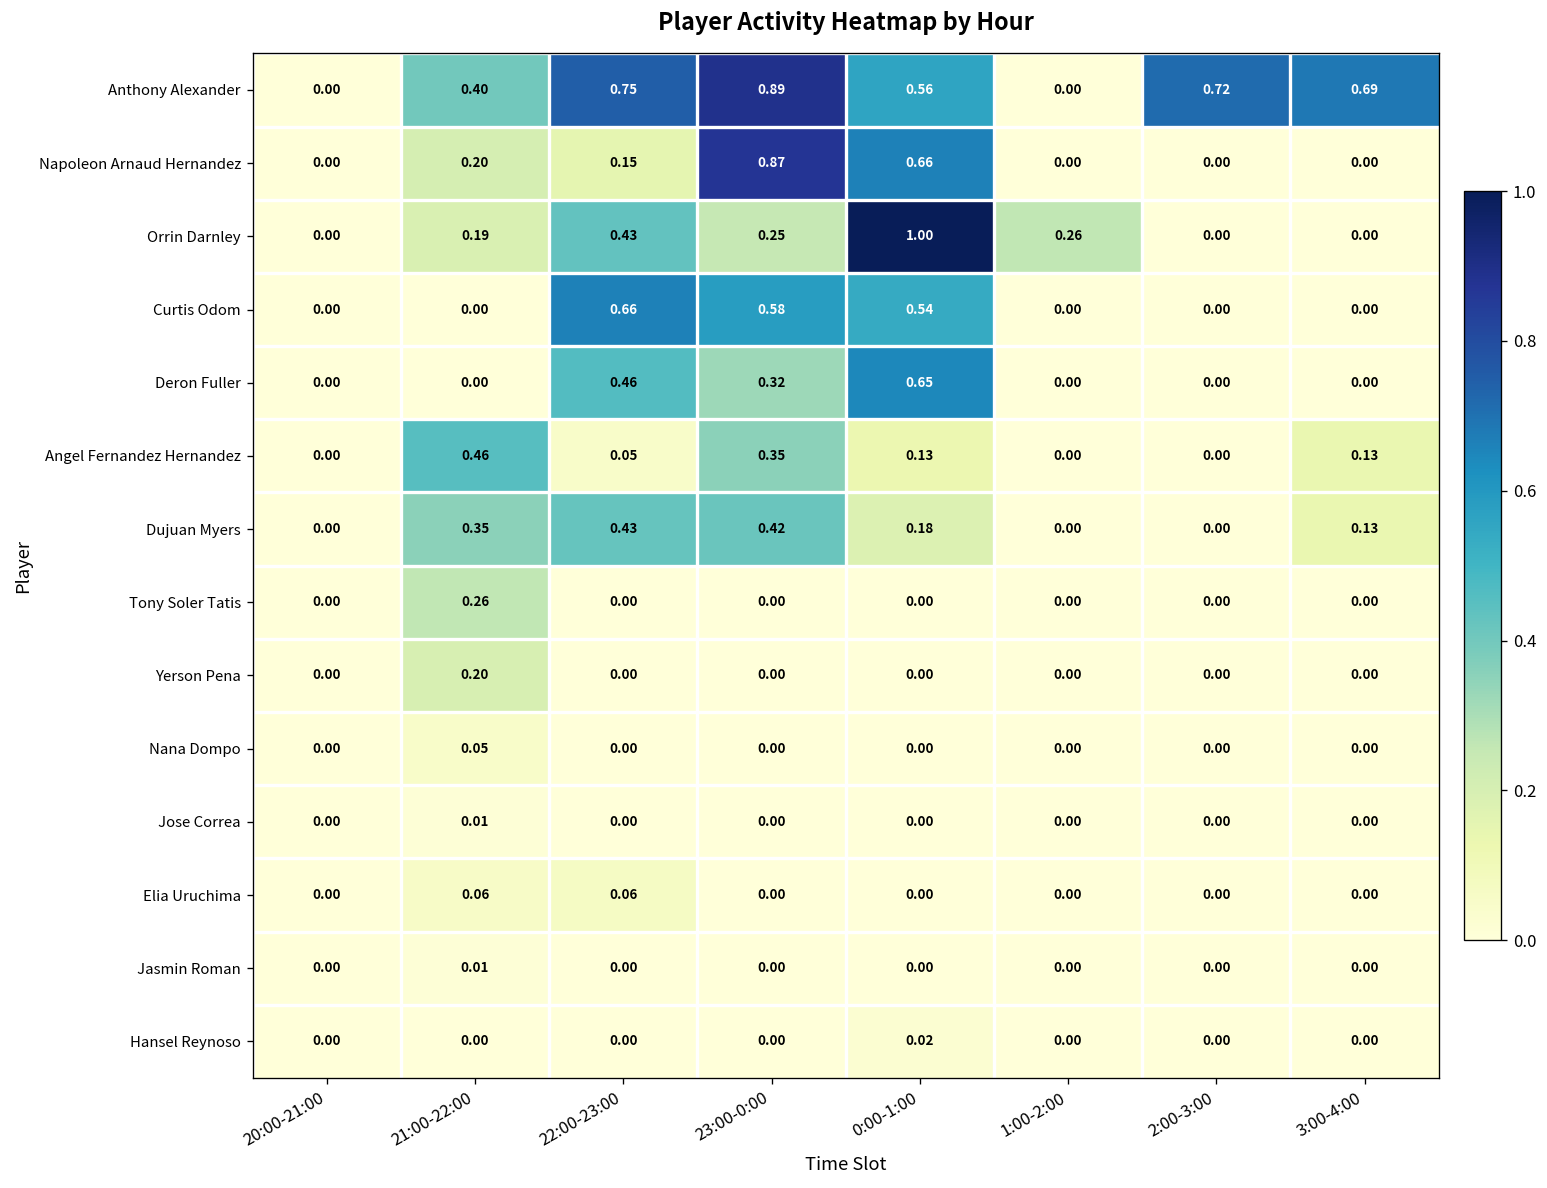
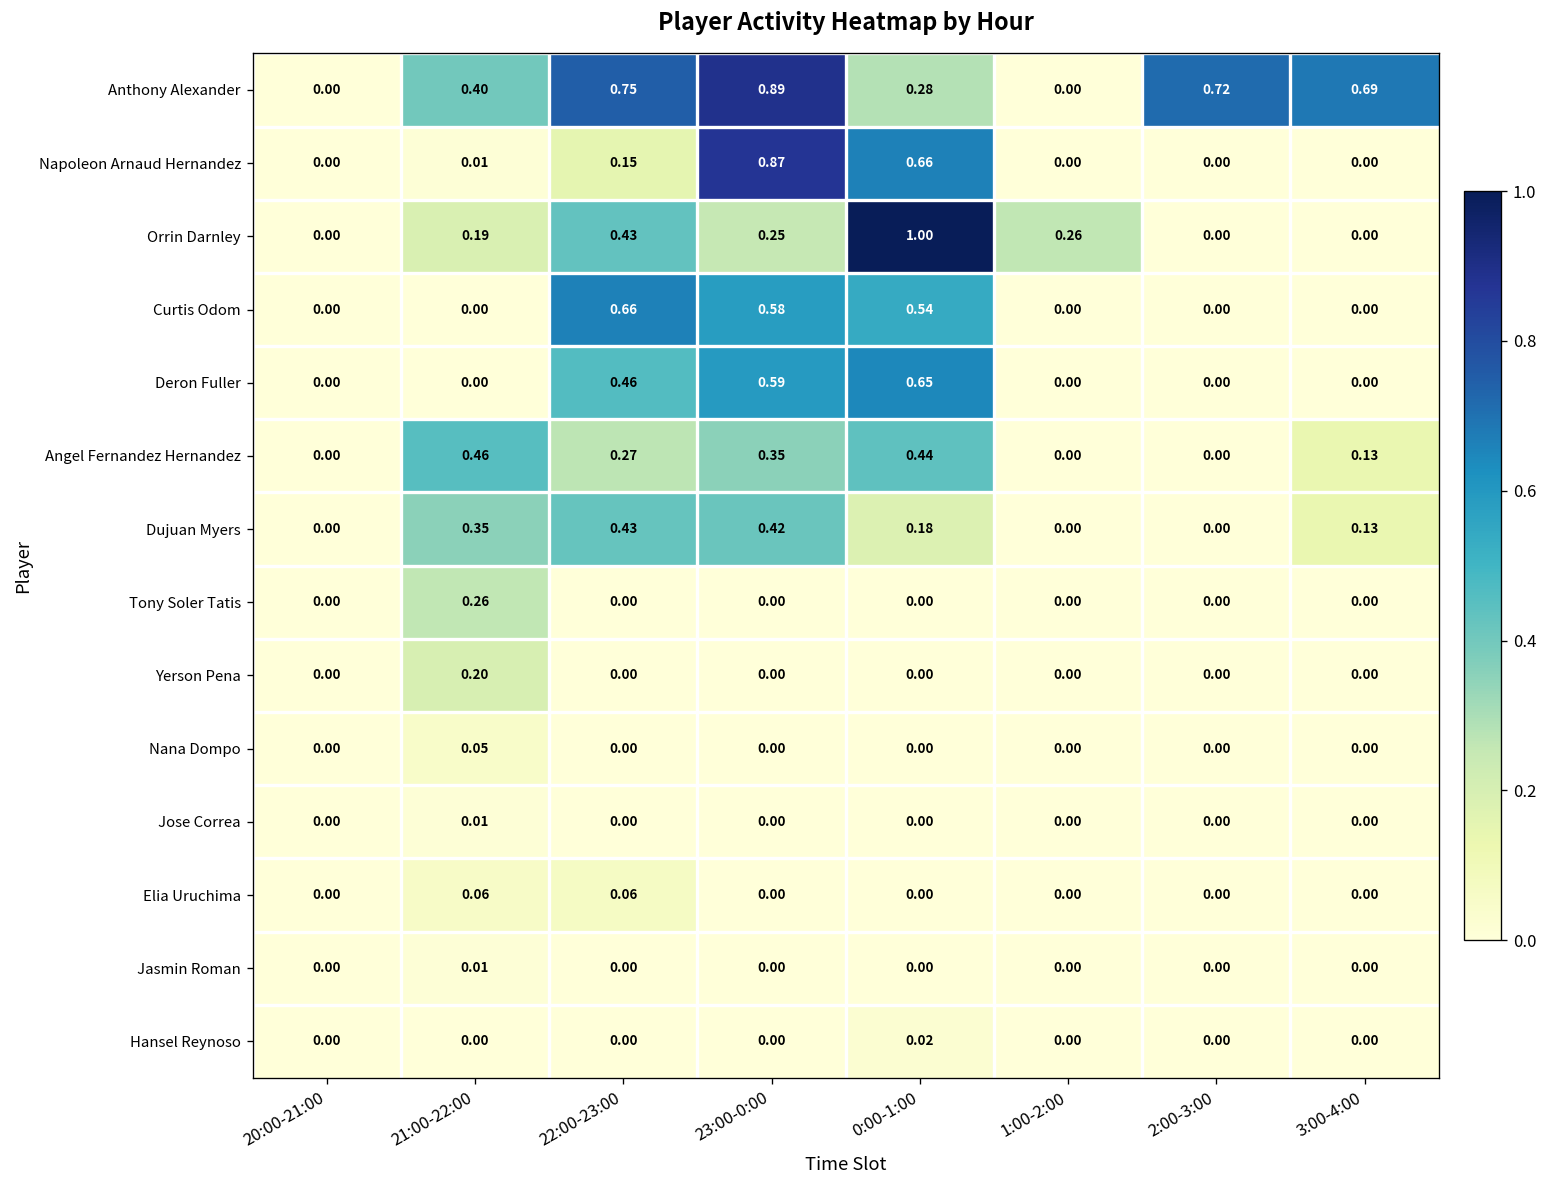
Anthony Alexander, 0:00-1:00: 0.56 -> 0.28
Napoleon Arnaud Hernandez, 21:00-22:00: 0.20 -> 0.01
Deron Fuller, 23:00-0:00: 0.32 -> 0.59
Angel Fernandez Hernandez, 22:00-23:00: 0.05 -> 0.27
Angel Fernandez Hernandez, 0:00-1:00: 0.13 -> 0.44
